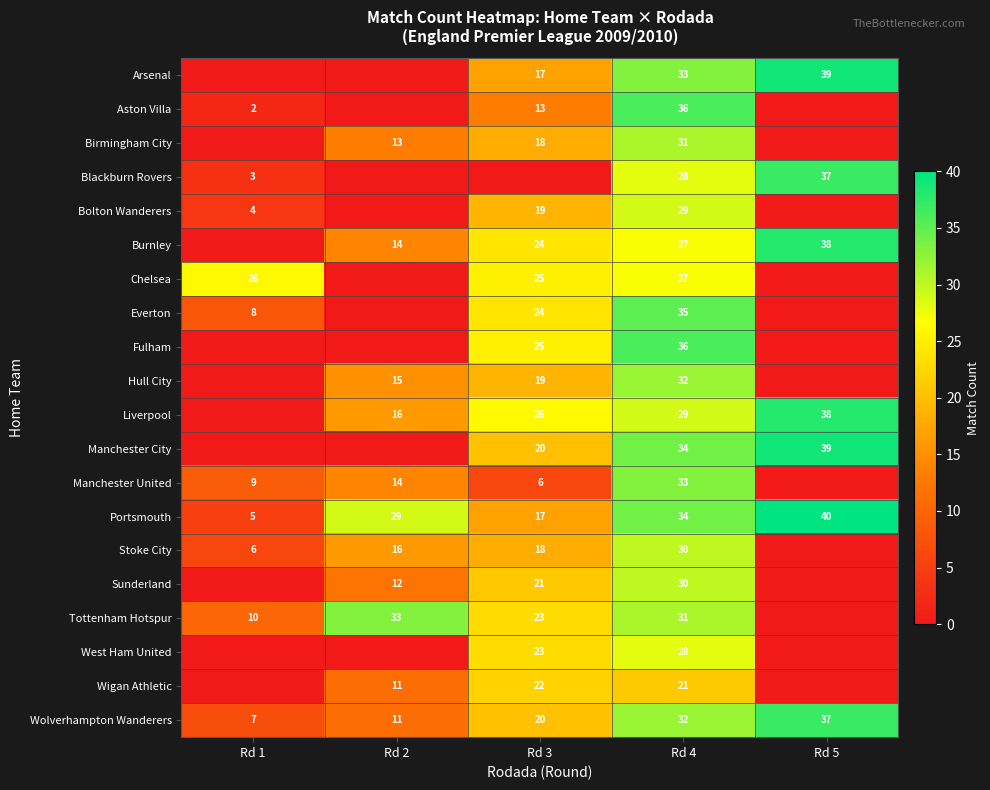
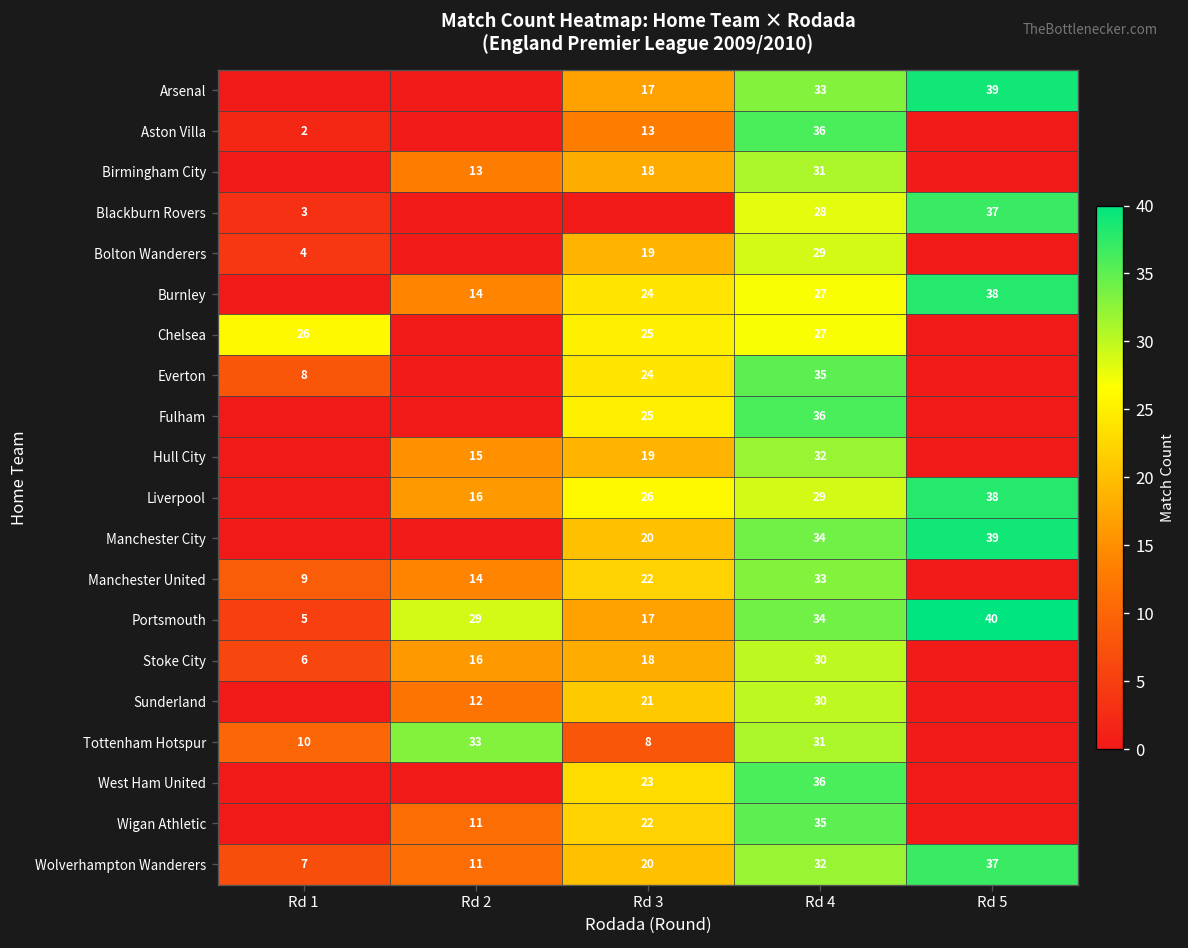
Manchester United, Rd 3: 6 -> 22
Tottenham Hotspur, Rd 3: 23 -> 8
West Ham United, Rd 4: 28 -> 36
Wigan Athletic, Rd 4: 21 -> 35
